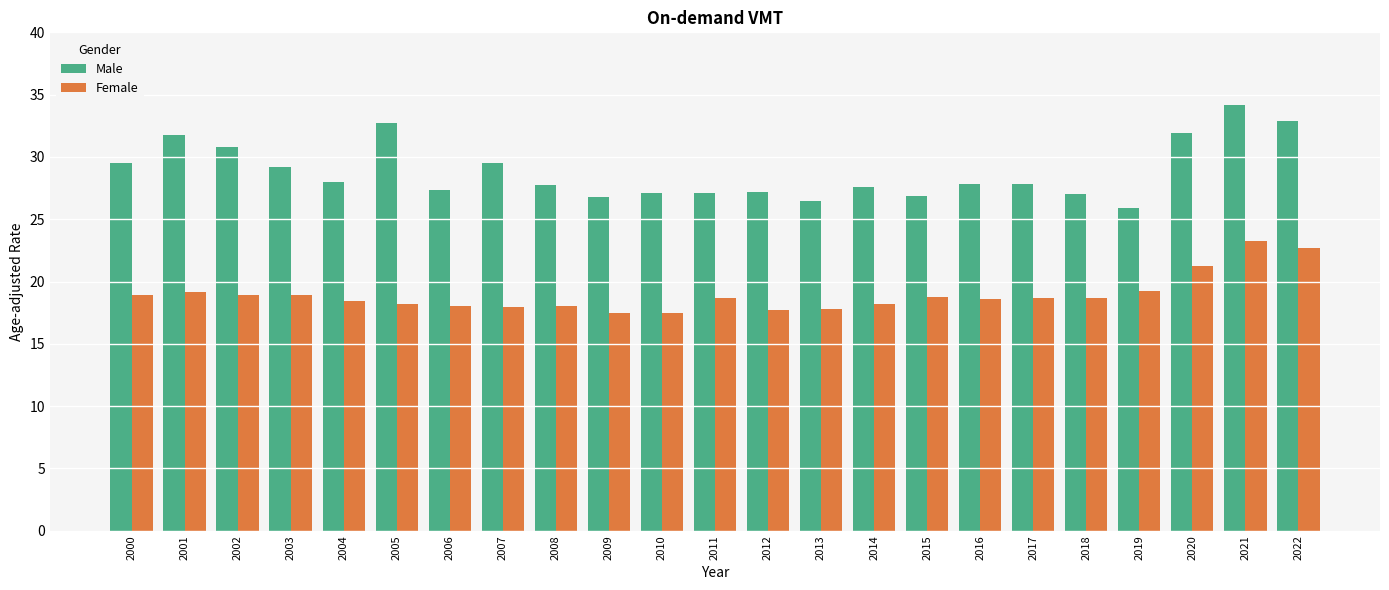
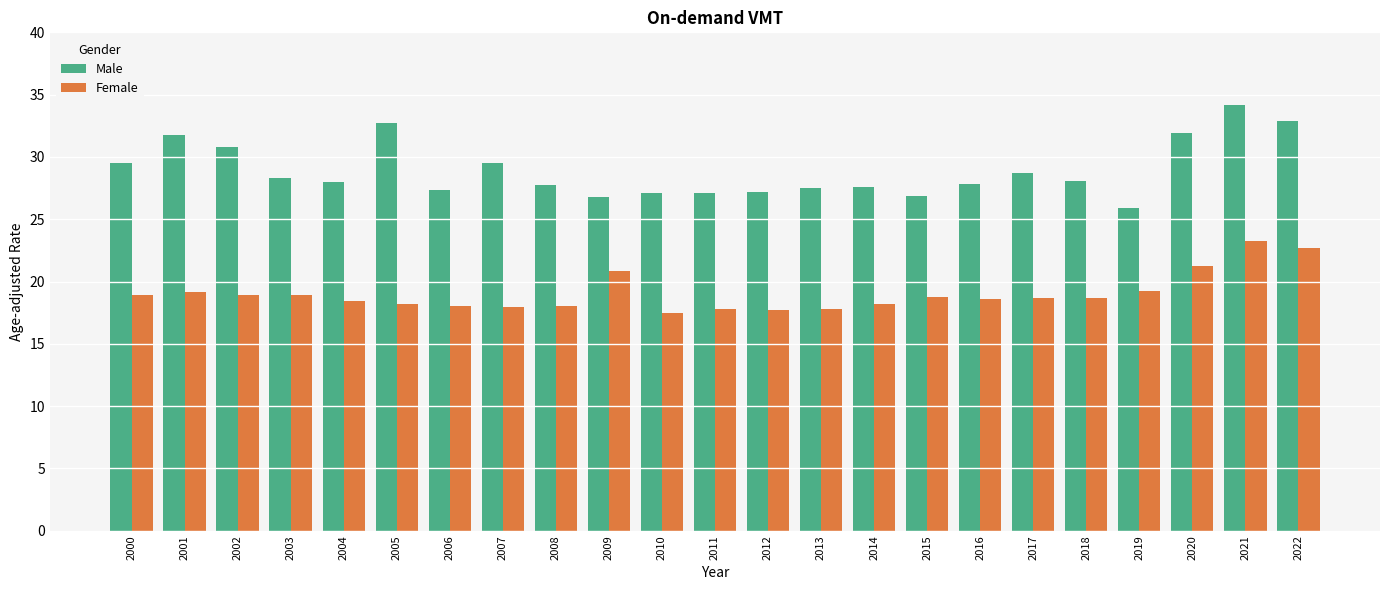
Male, 2003: 29.2 -> 28.3
Female, 2009: 17.5 -> 20.8
Female, 2011: 18.7 -> 17.8
Male, 2013: 26.5 -> 27.5
Male, 2017: 27.8 -> 28.7
Male, 2018: 27.0 -> 28.1
